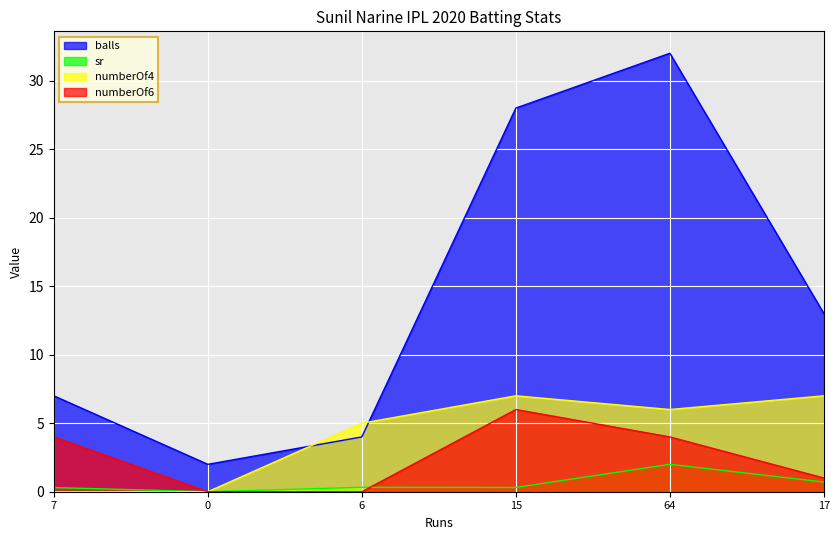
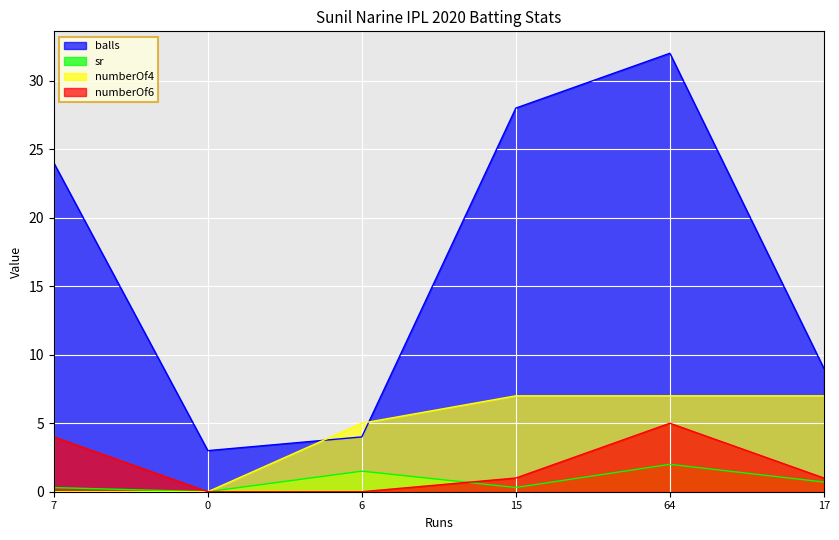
balls, 7: 7 -> 24
balls, 0: 2 -> 3
sr, 6: 0.3 -> 1.5
numberOf6, 15: 6 -> 1
numberOf4, 64: 6 -> 7
numberOf6, 64: 4 -> 5
balls, 17: 13 -> 9
